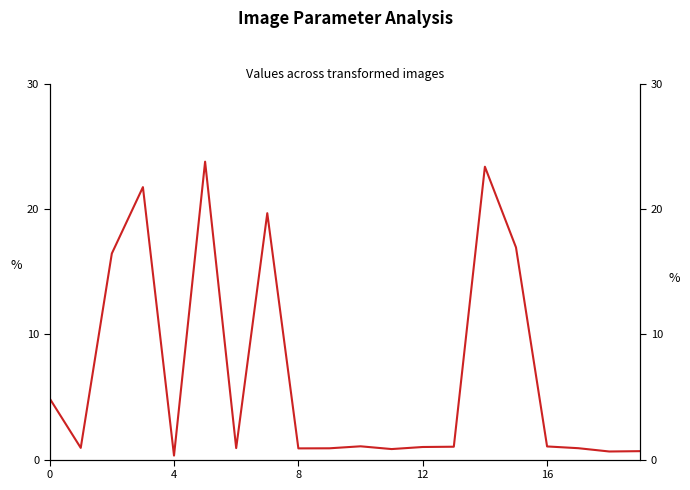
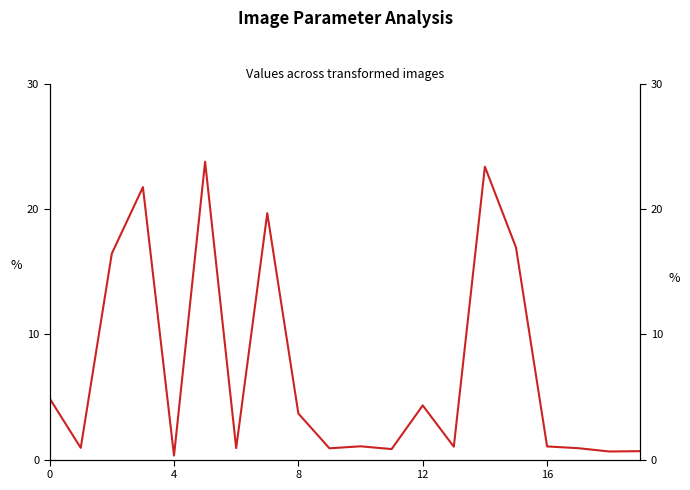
8: 0.9 -> 3.7
12: 1.0 -> 4.3
